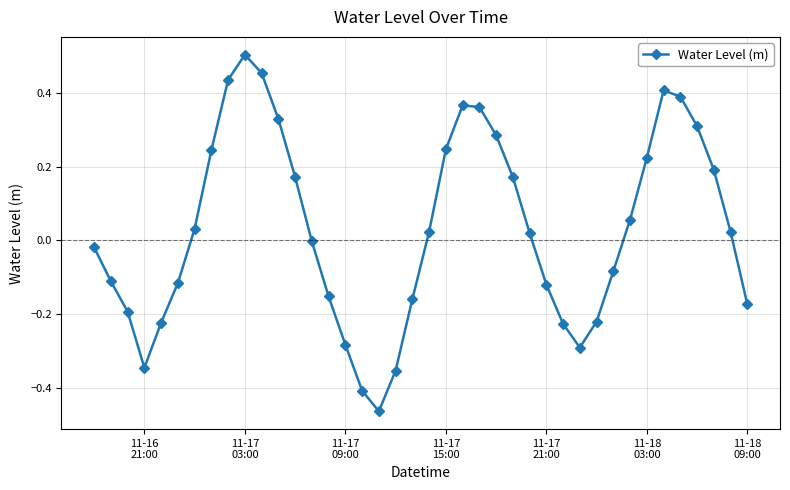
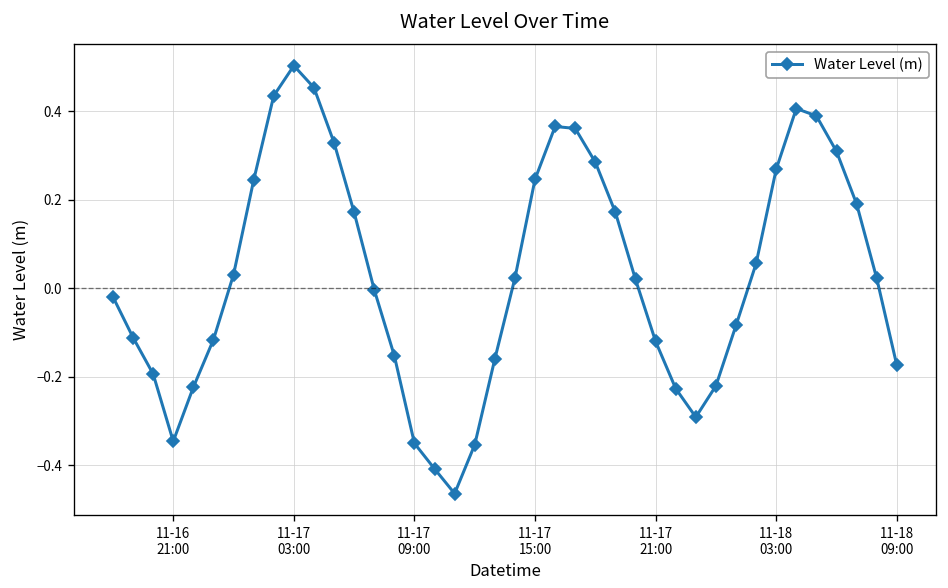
11-17 09:00: -0.28 -> -0.35
11-18 03:00: 0.22 -> 0.27
